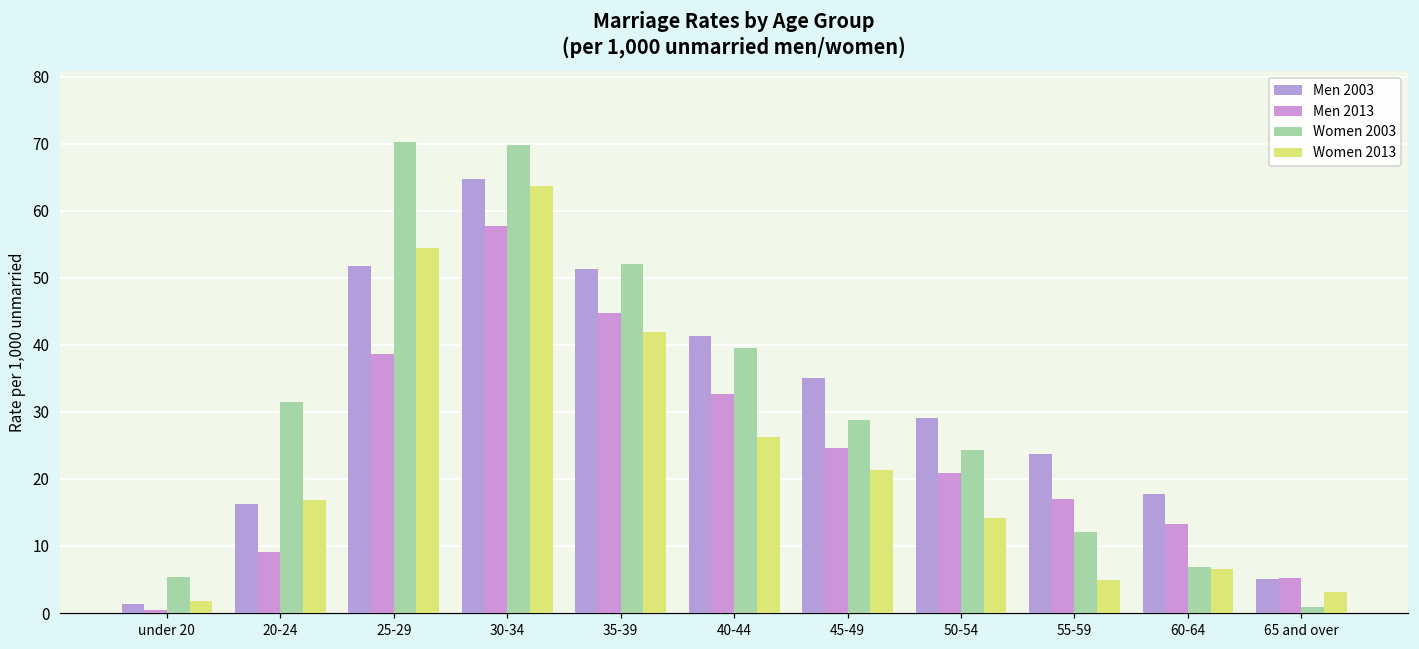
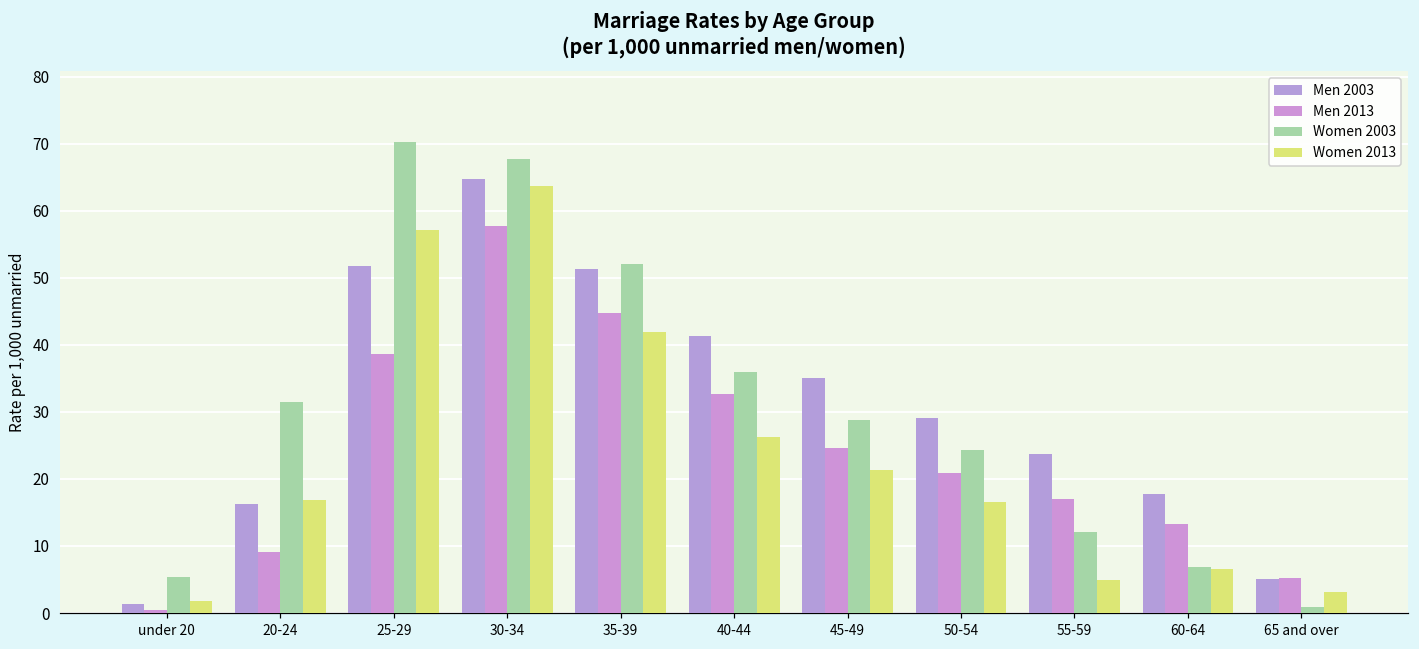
Women 2013, 25-29: 54 -> 57
Women 2003, 30-34: 70 -> 68
Women 2003, 40-44: 40 -> 36
Women 2013, 50-54: 14 -> 17
